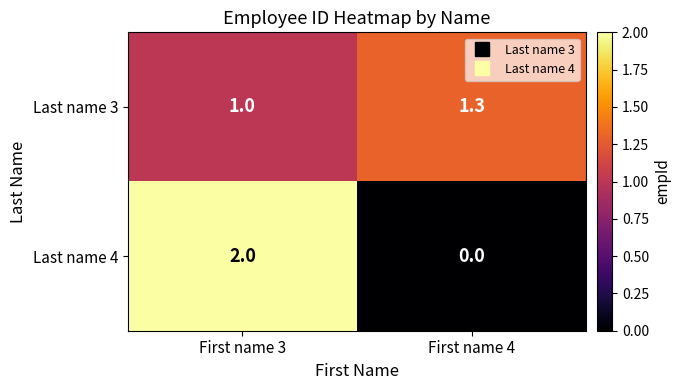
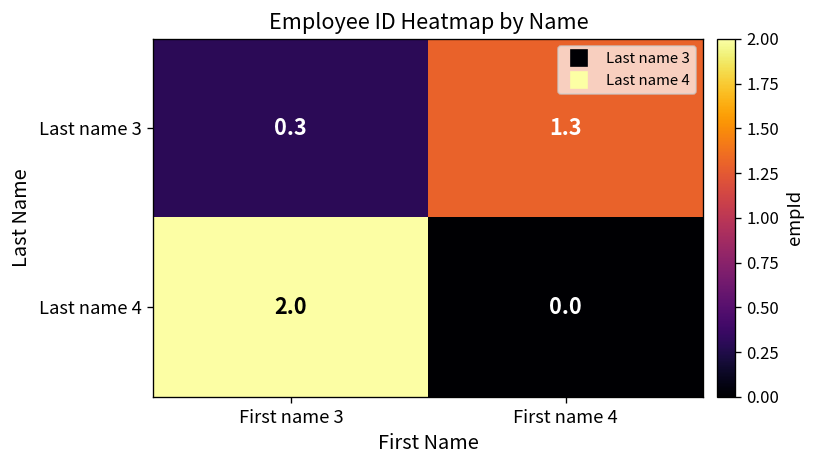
Last name 3, First name 3: 1.0 -> 0.3
